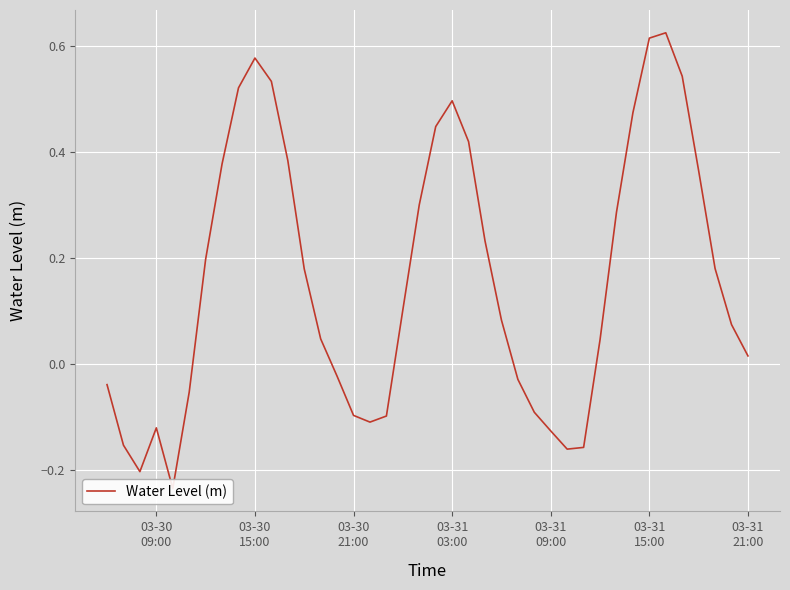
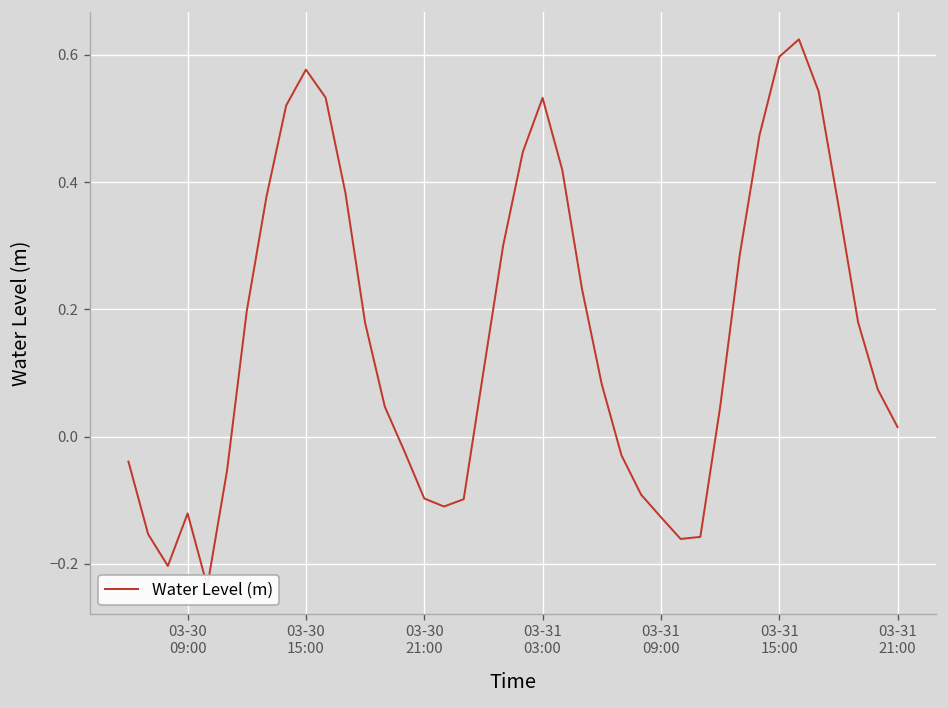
03-31 03:00: 0.50 -> 0.53
03-31 15:00: 0.61 -> 0.60
